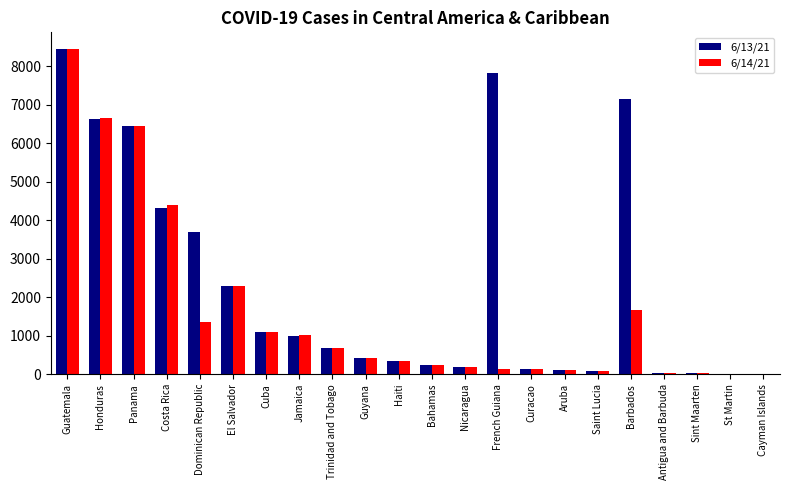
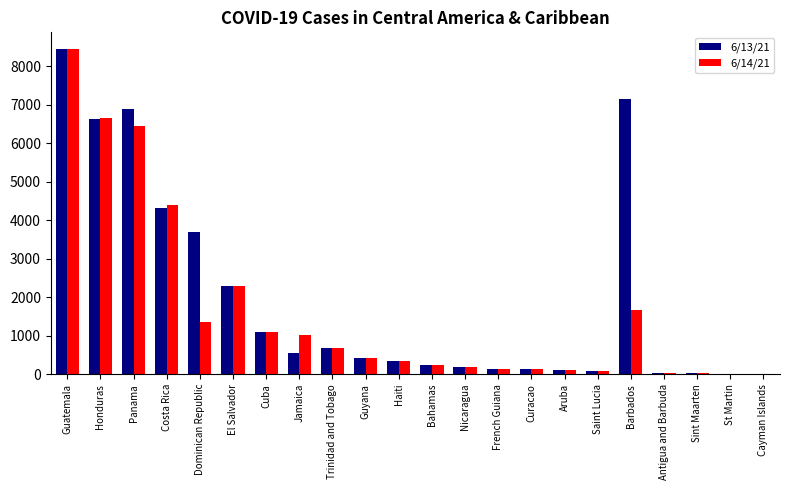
6/13/21, Panama: 6400 -> 6900
6/13/21, Jamaica: 1000 -> 600
6/13/21, French Guiana: 7800 -> 100
